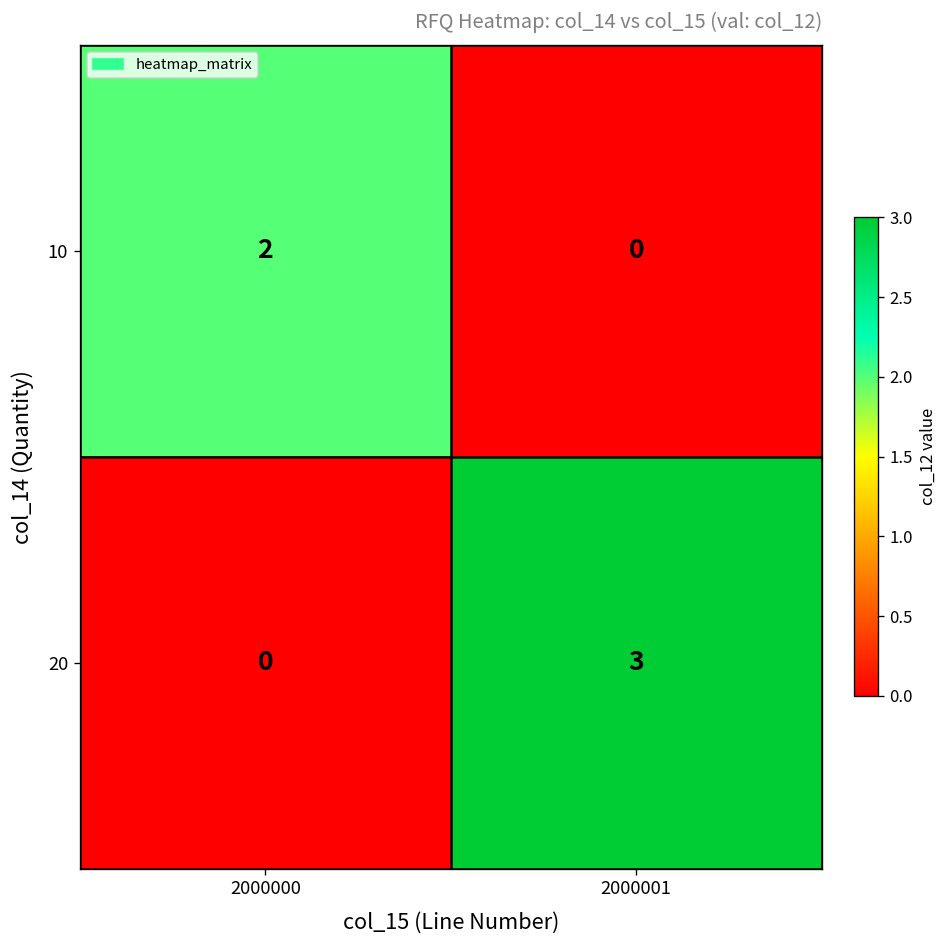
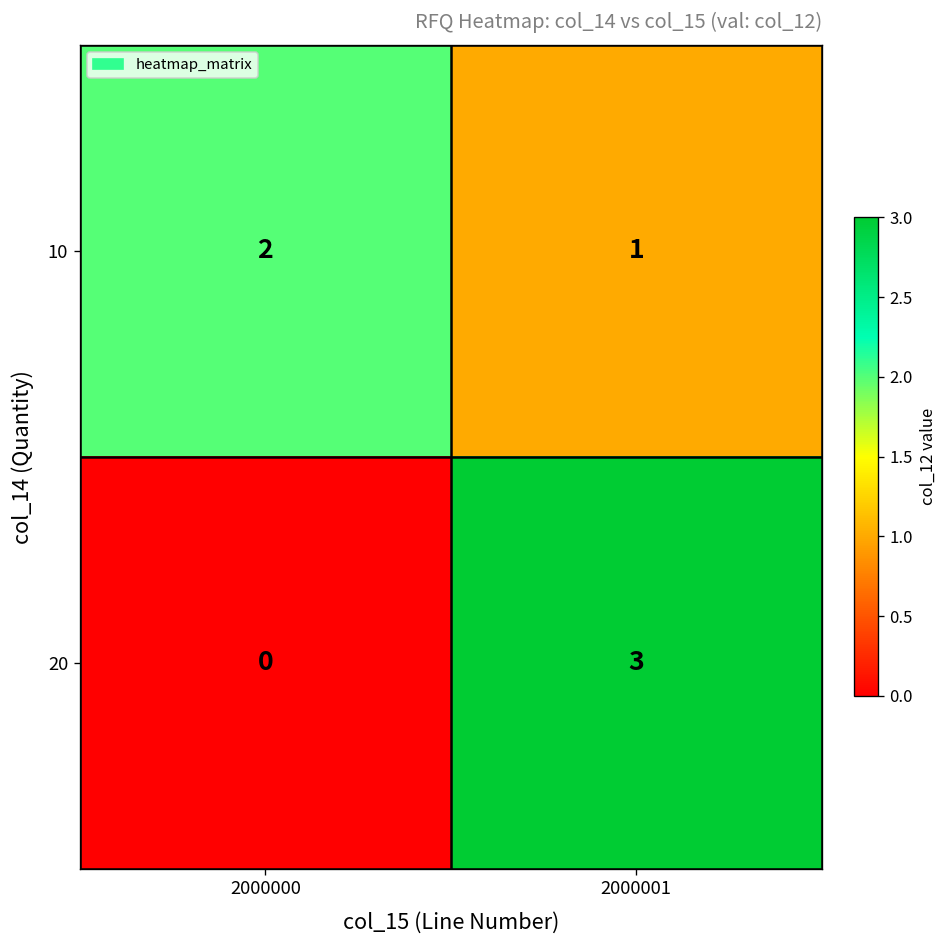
10, 2000001: 0 -> 1
